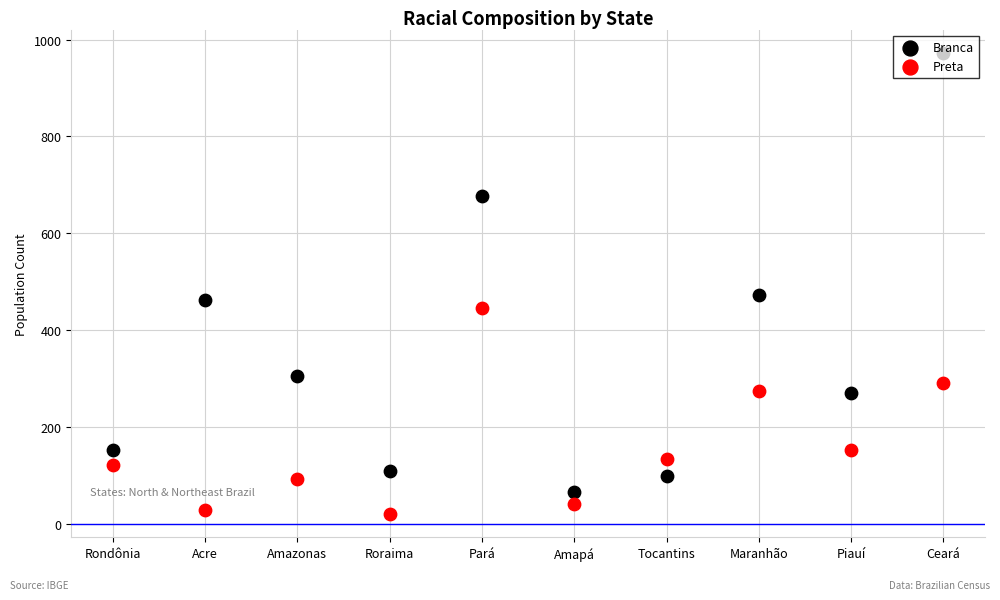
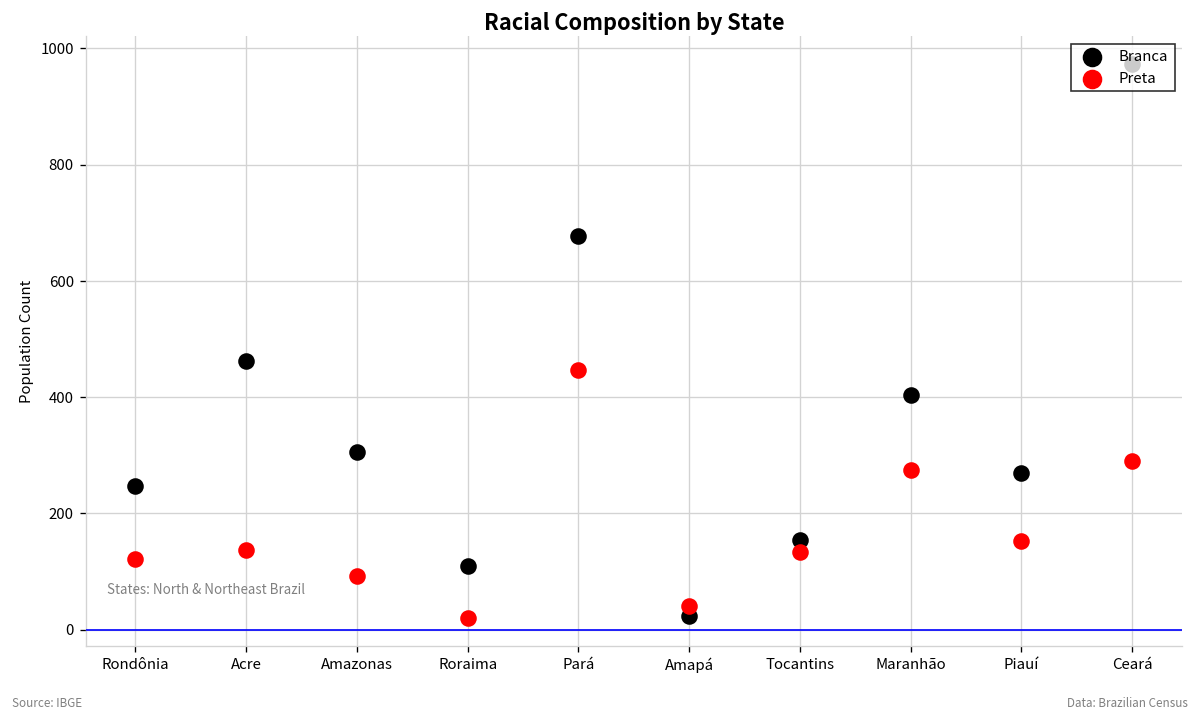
Branca, Rondônia: 150 -> 250
Preta, Acre: 30 -> 140
Branca, Amapá: 70 -> 20
Branca, Tocantins: 100 -> 150
Branca, Maranhão: 470 -> 400
